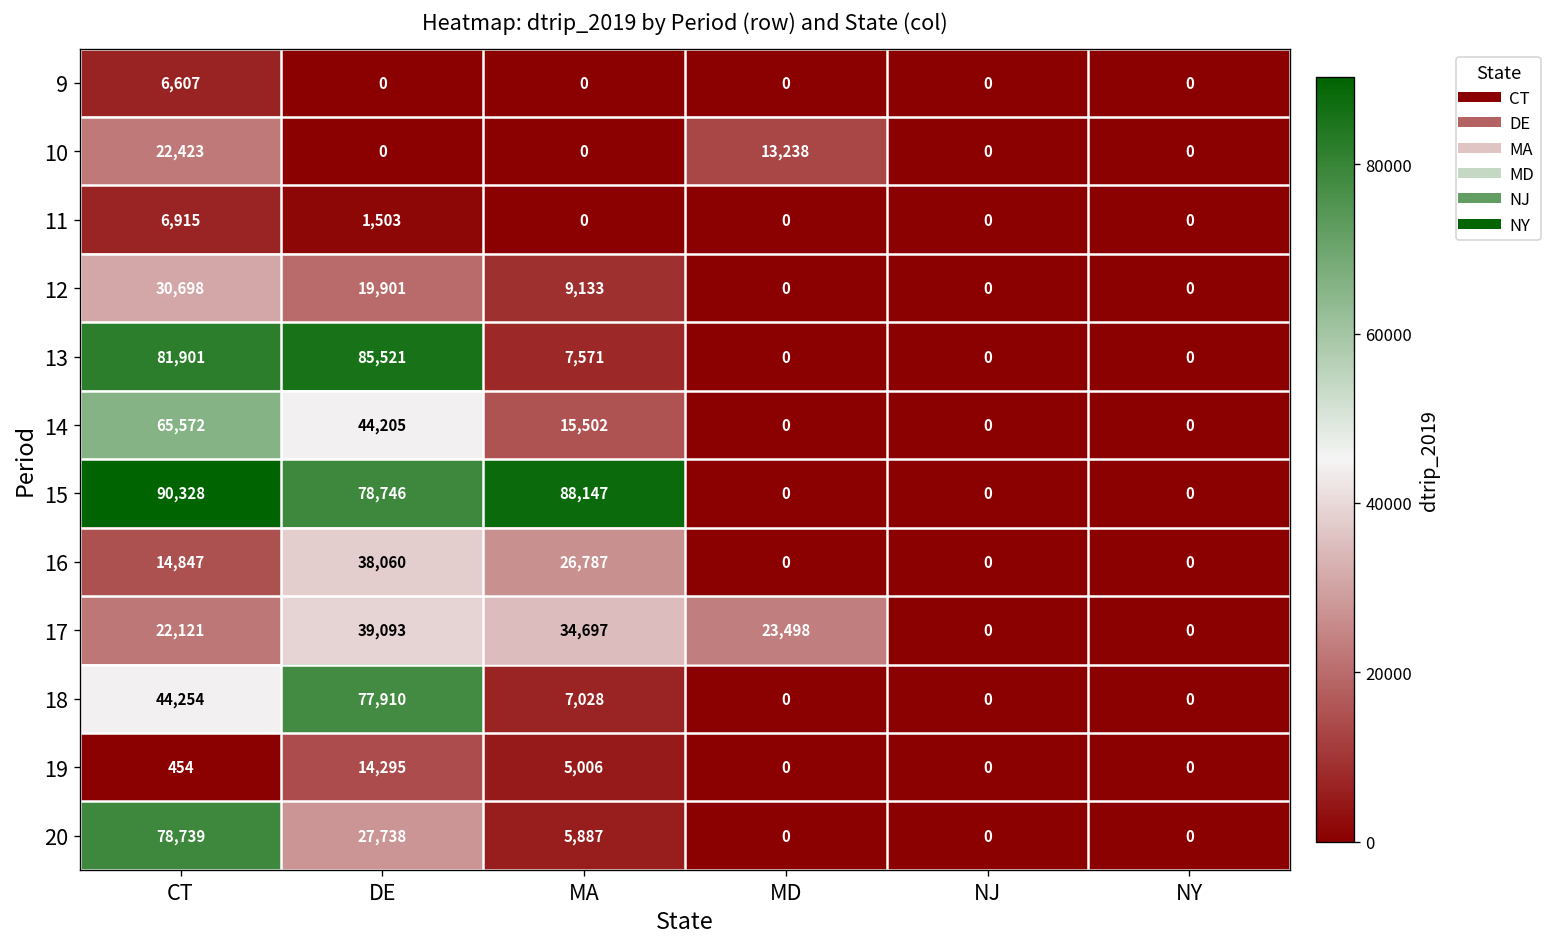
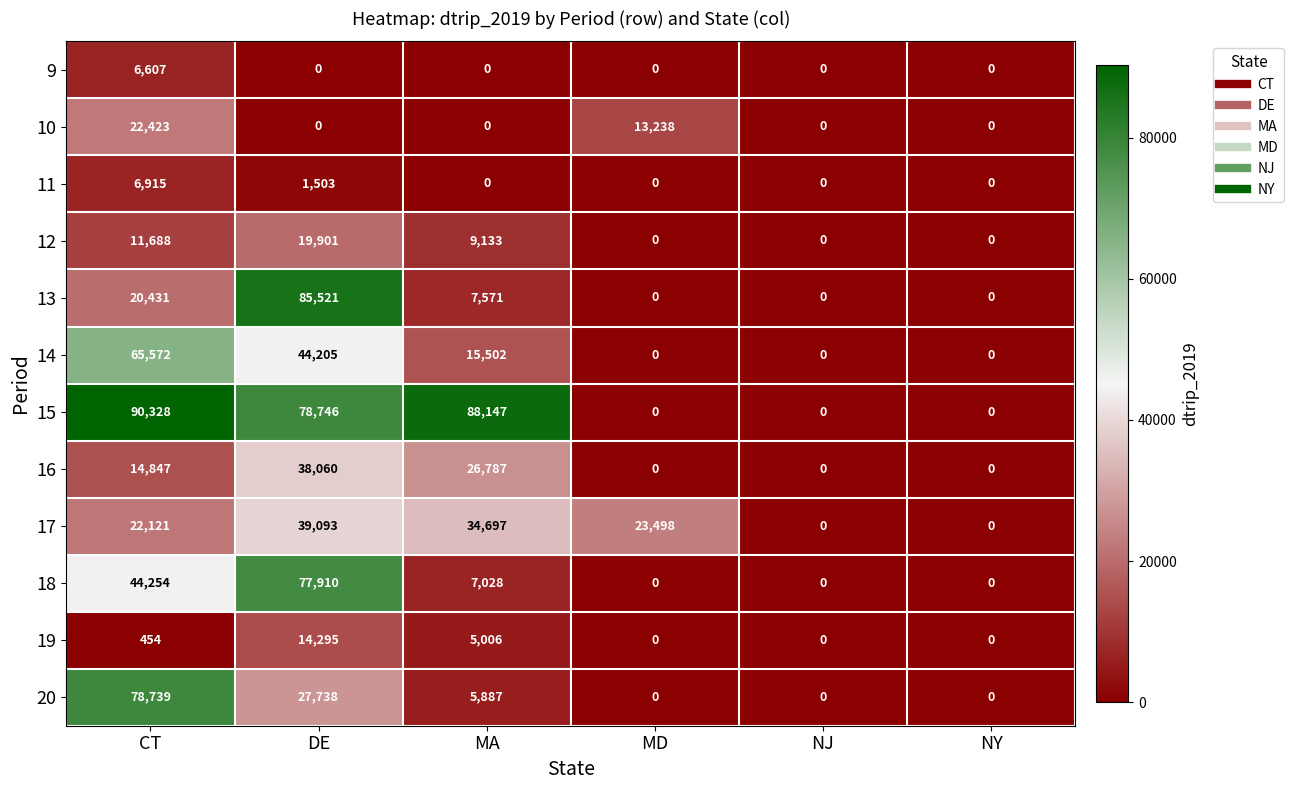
12, CT: 30,698 -> 11,688
13, CT: 81,901 -> 20,431
